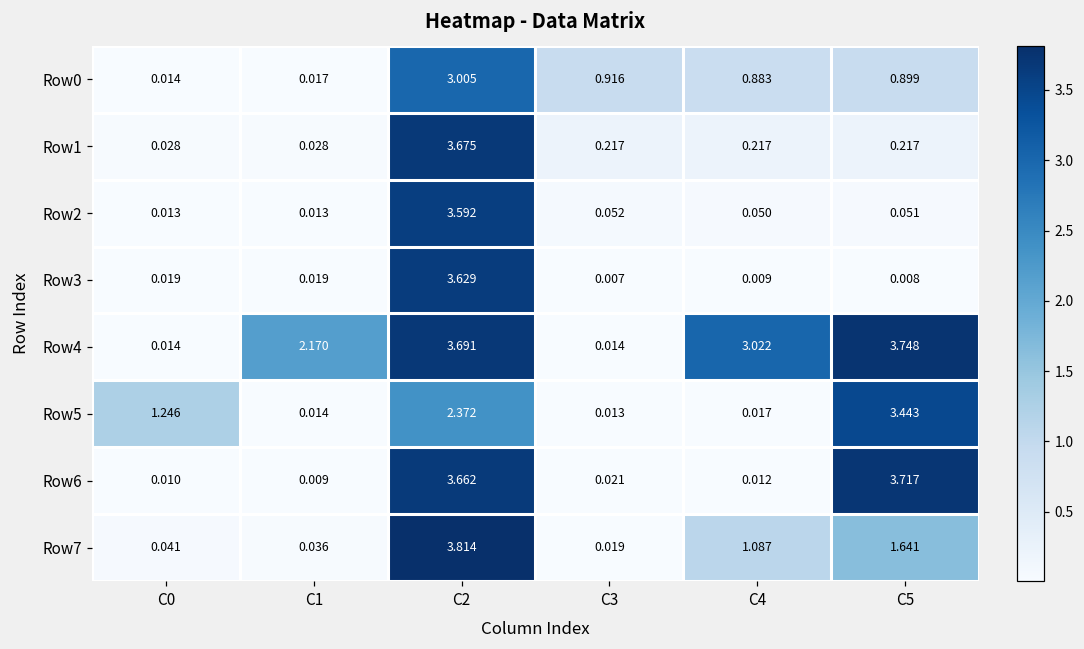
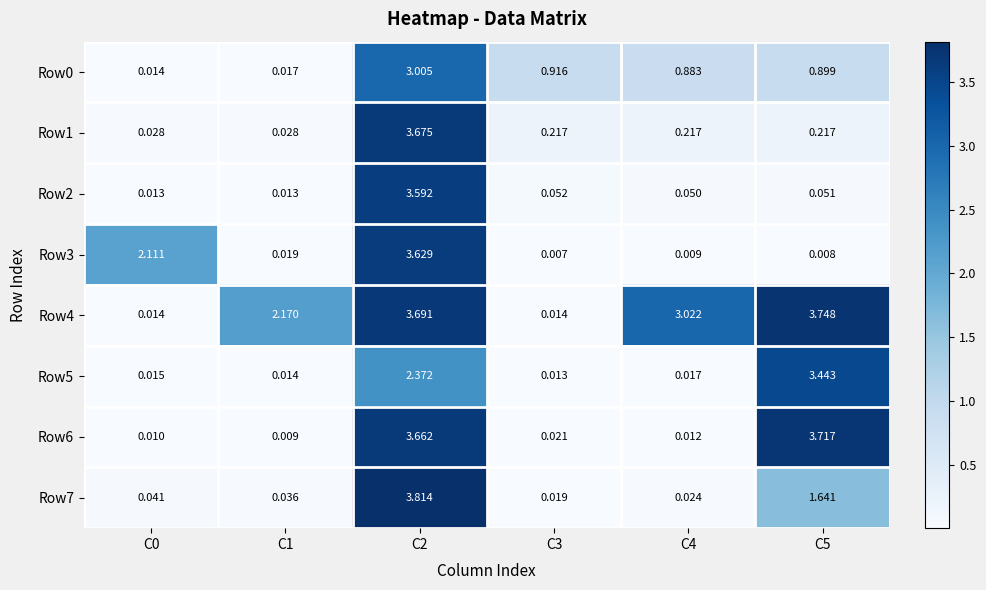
Row3, C0: 0.019 -> 2.111
Row5, C0: 1.246 -> 0.015
Row7, C4: 1.087 -> 0.024
